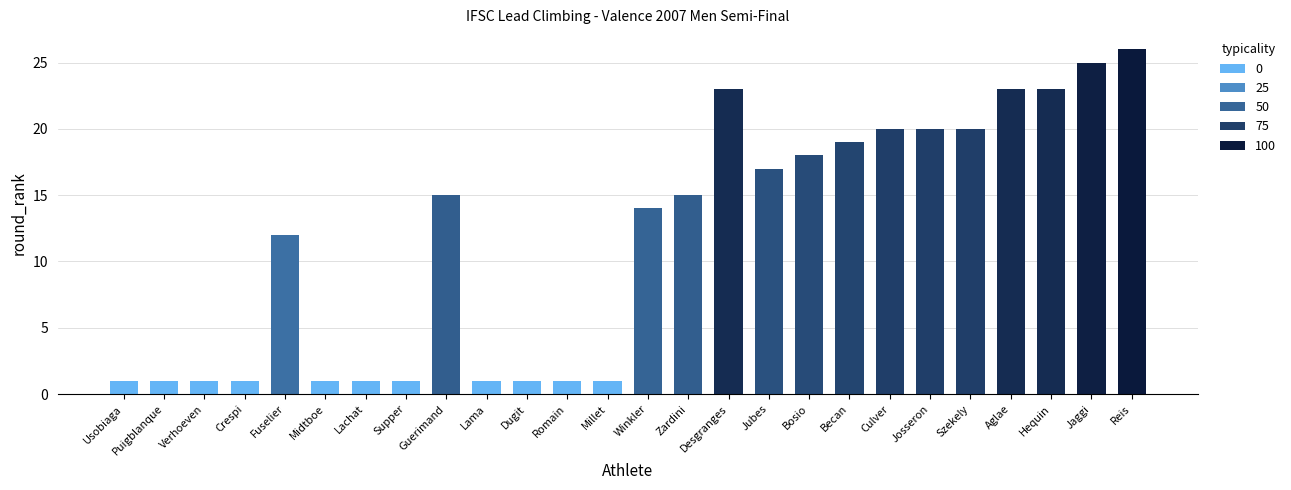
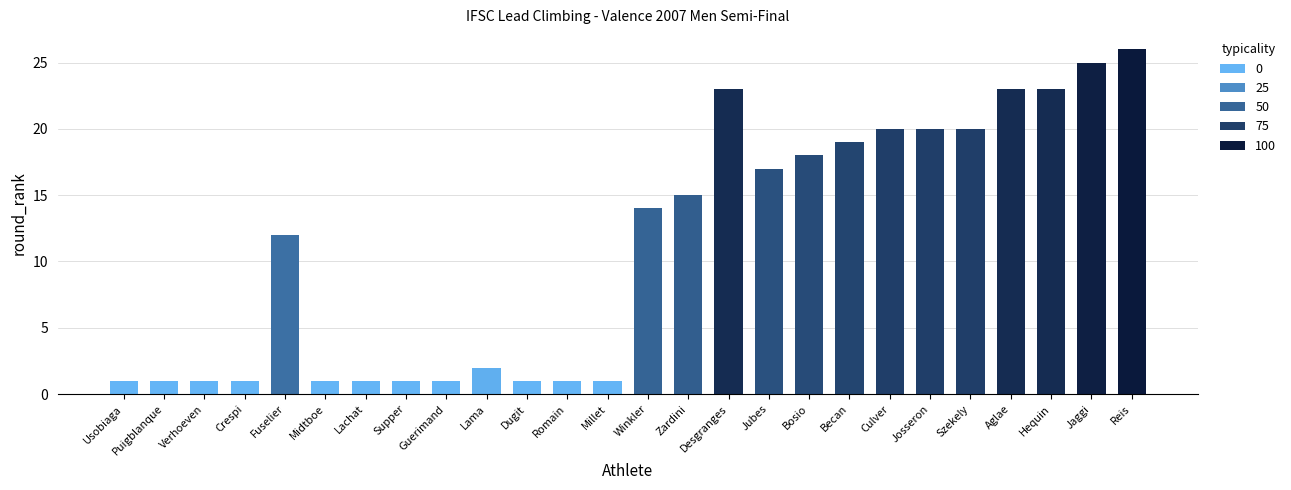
Guerimand: 15 -> 1
Lama: 1 -> 2
